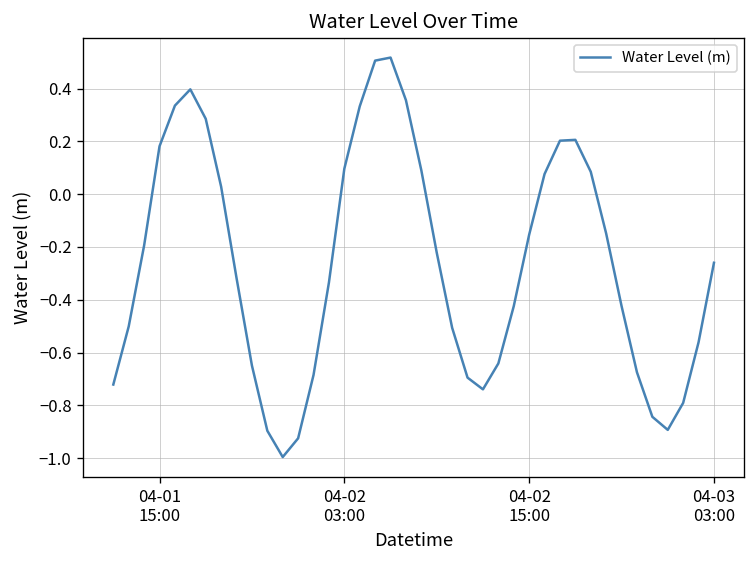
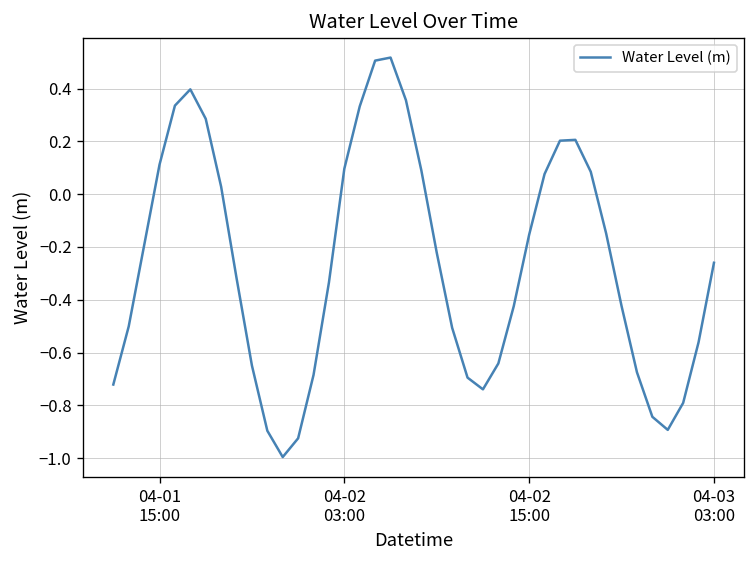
04-01 15:00: 0.18 -> 0.11
